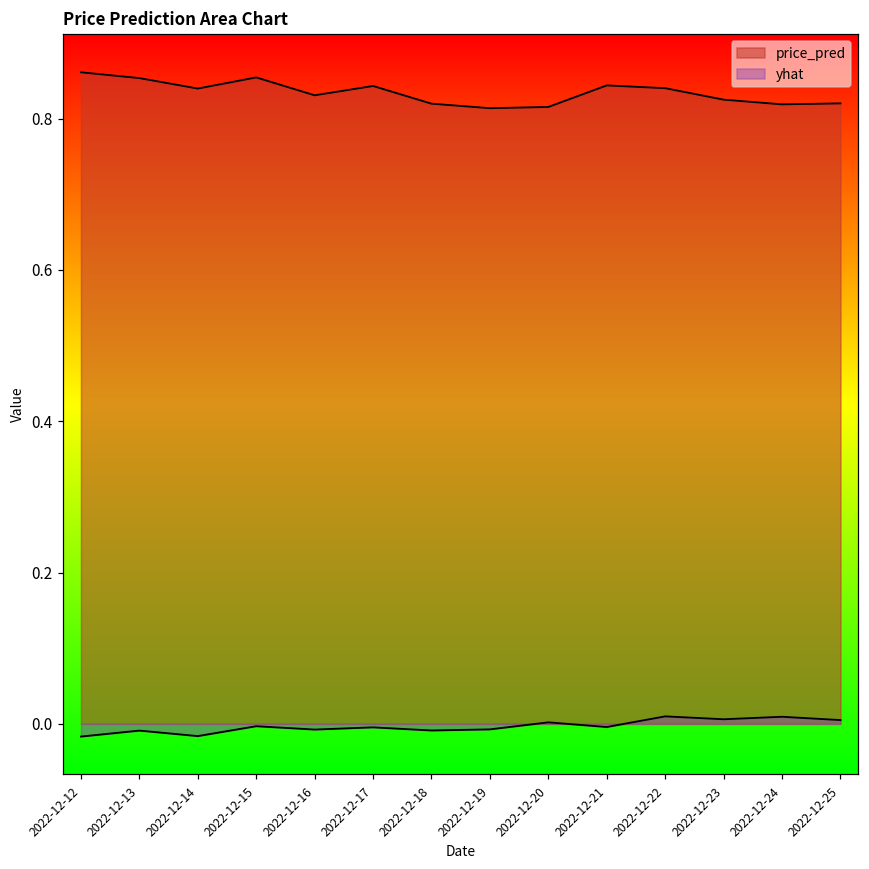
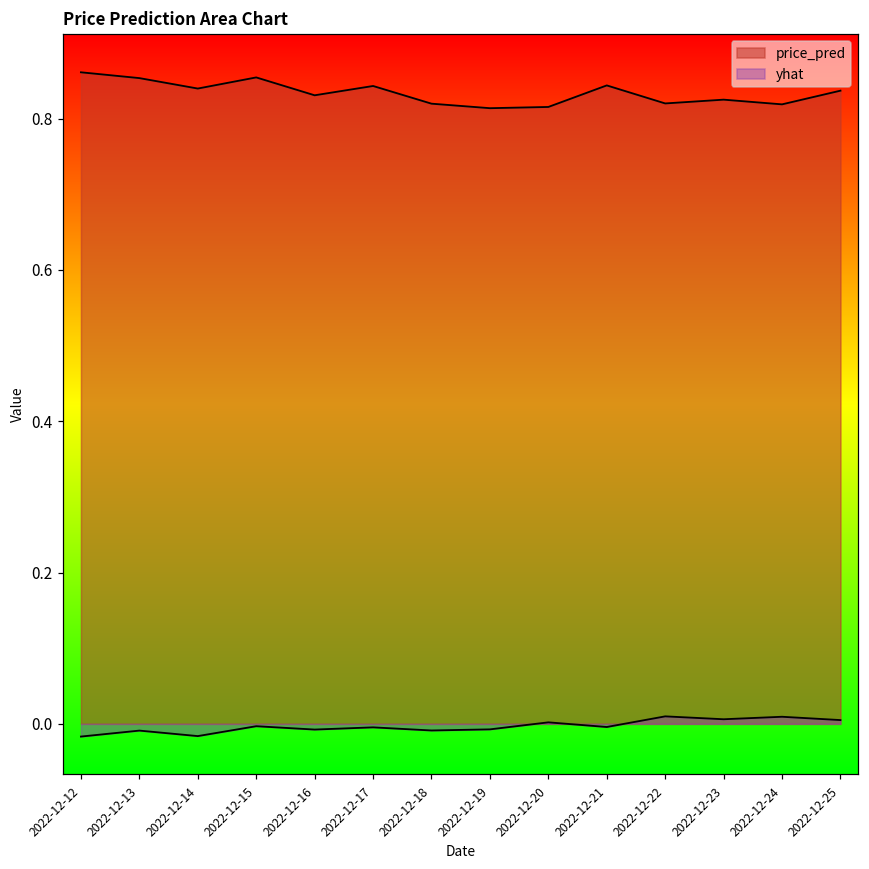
price_pred, 2022-12-22: 0.84 -> 0.82
price_pred, 2022-12-25: 0.82 -> 0.84
